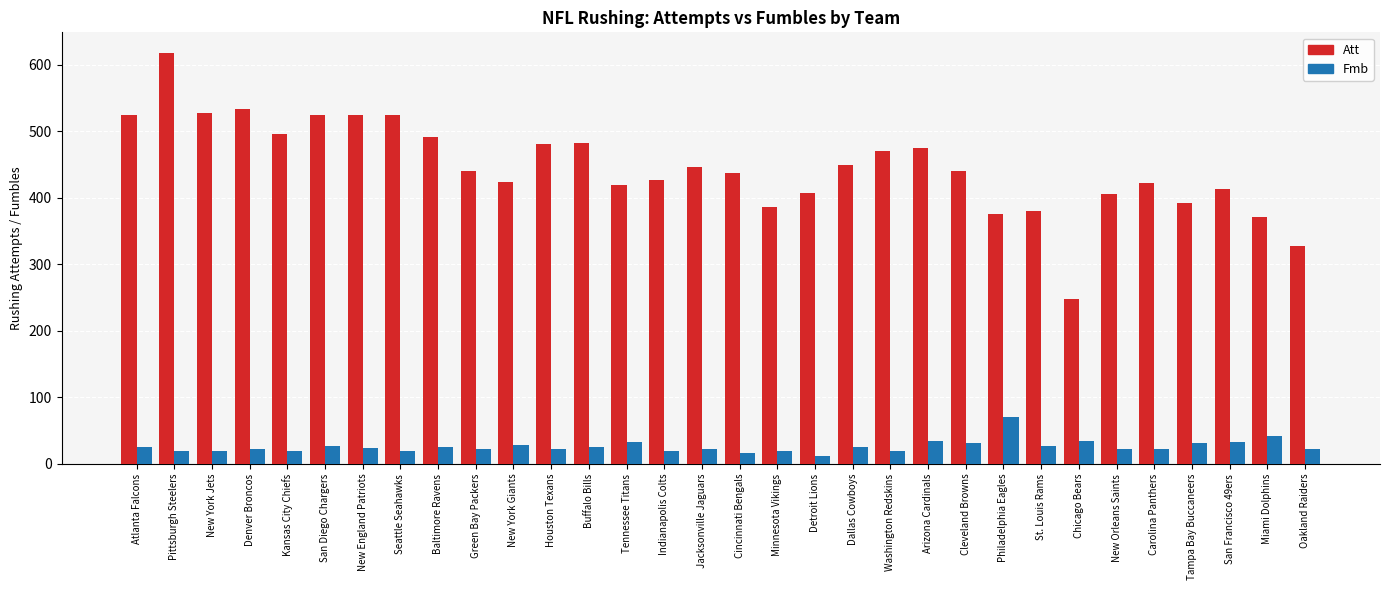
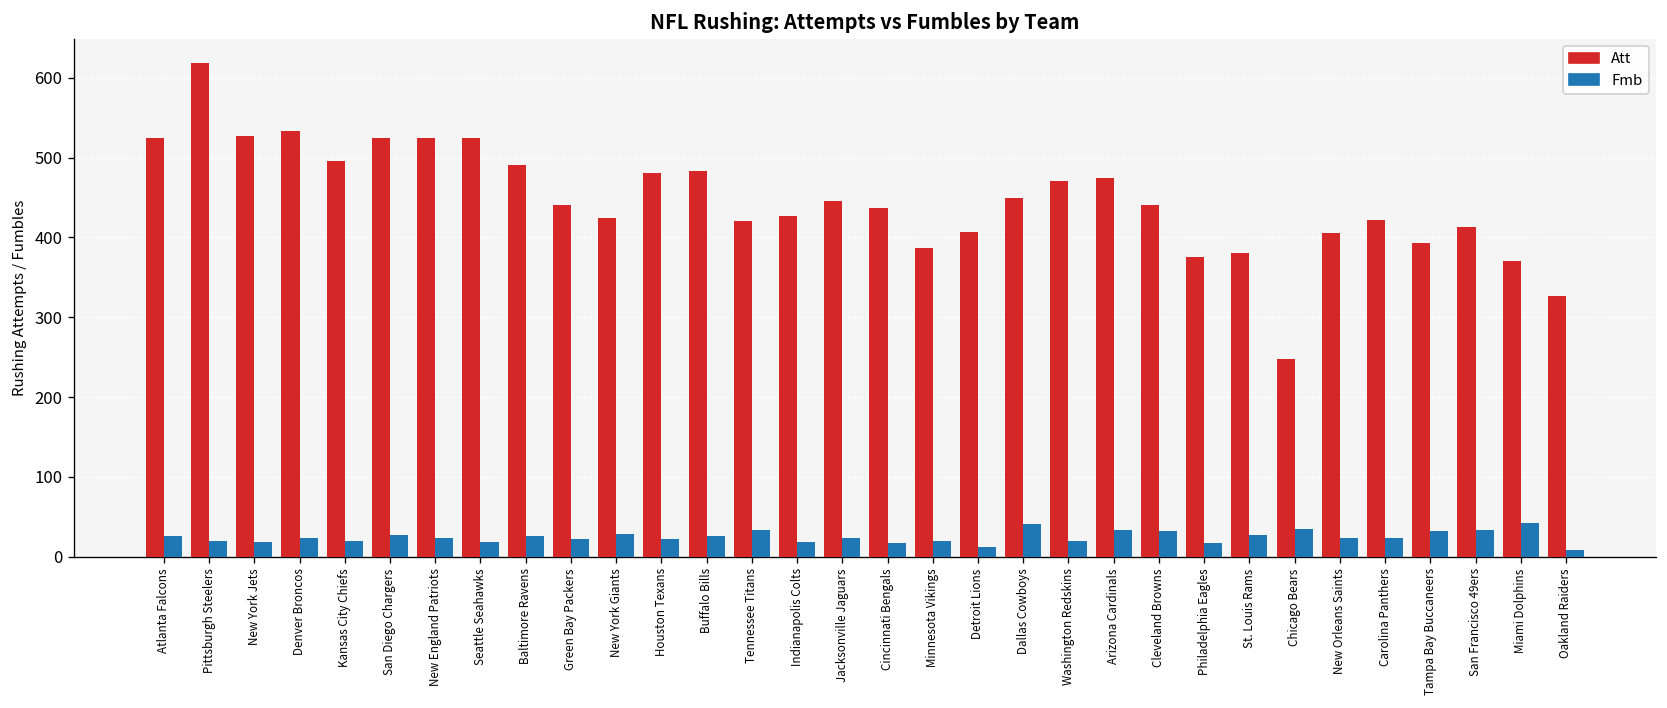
Fmb, Dallas Cowboys: 30 -> 40
Fmb, Philadelphia Eagles: 70 -> 20
Fmb, Oakland Raiders: 20 -> 10
